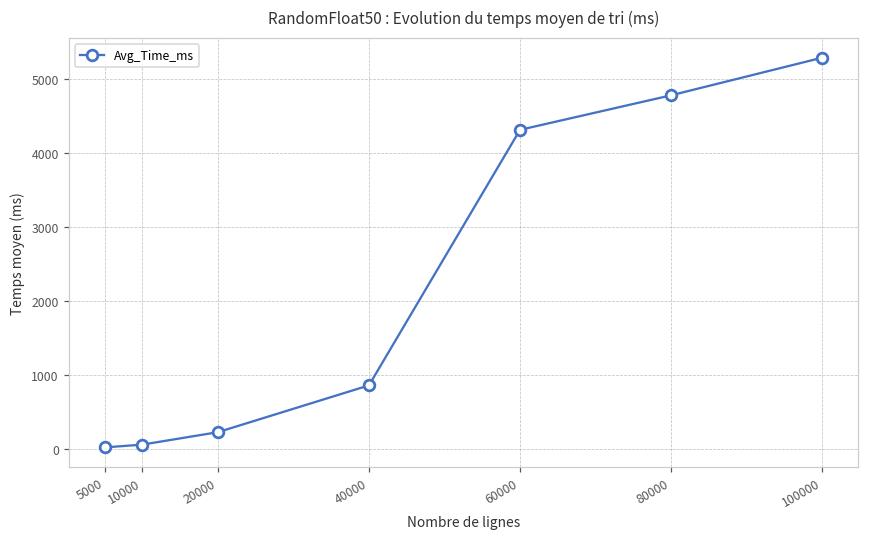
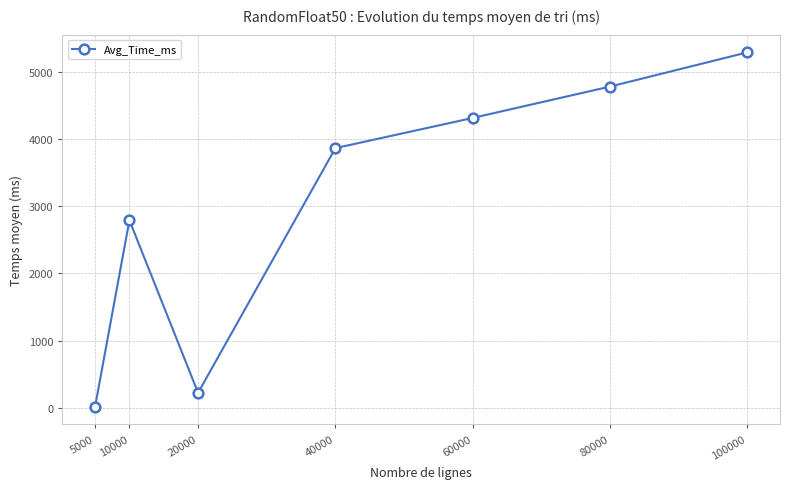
10000: 100 -> 2800
40000: 900 -> 3900
